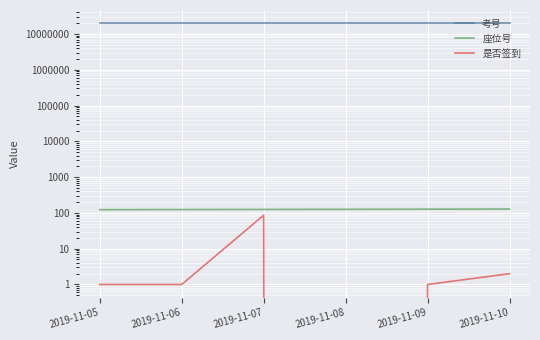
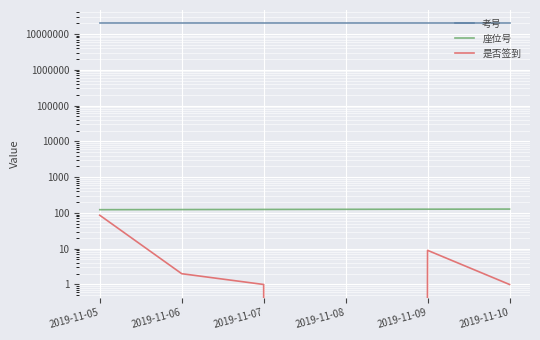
是否签到, 2019-11-05: 1 -> 90
是否签到, 2019-11-06: 1 -> 2
是否签到, 2019-11-07: 90 -> 1
是否签到, 2019-11-09: 1 -> 9
是否签到, 2019-11-10: 2 -> 1
